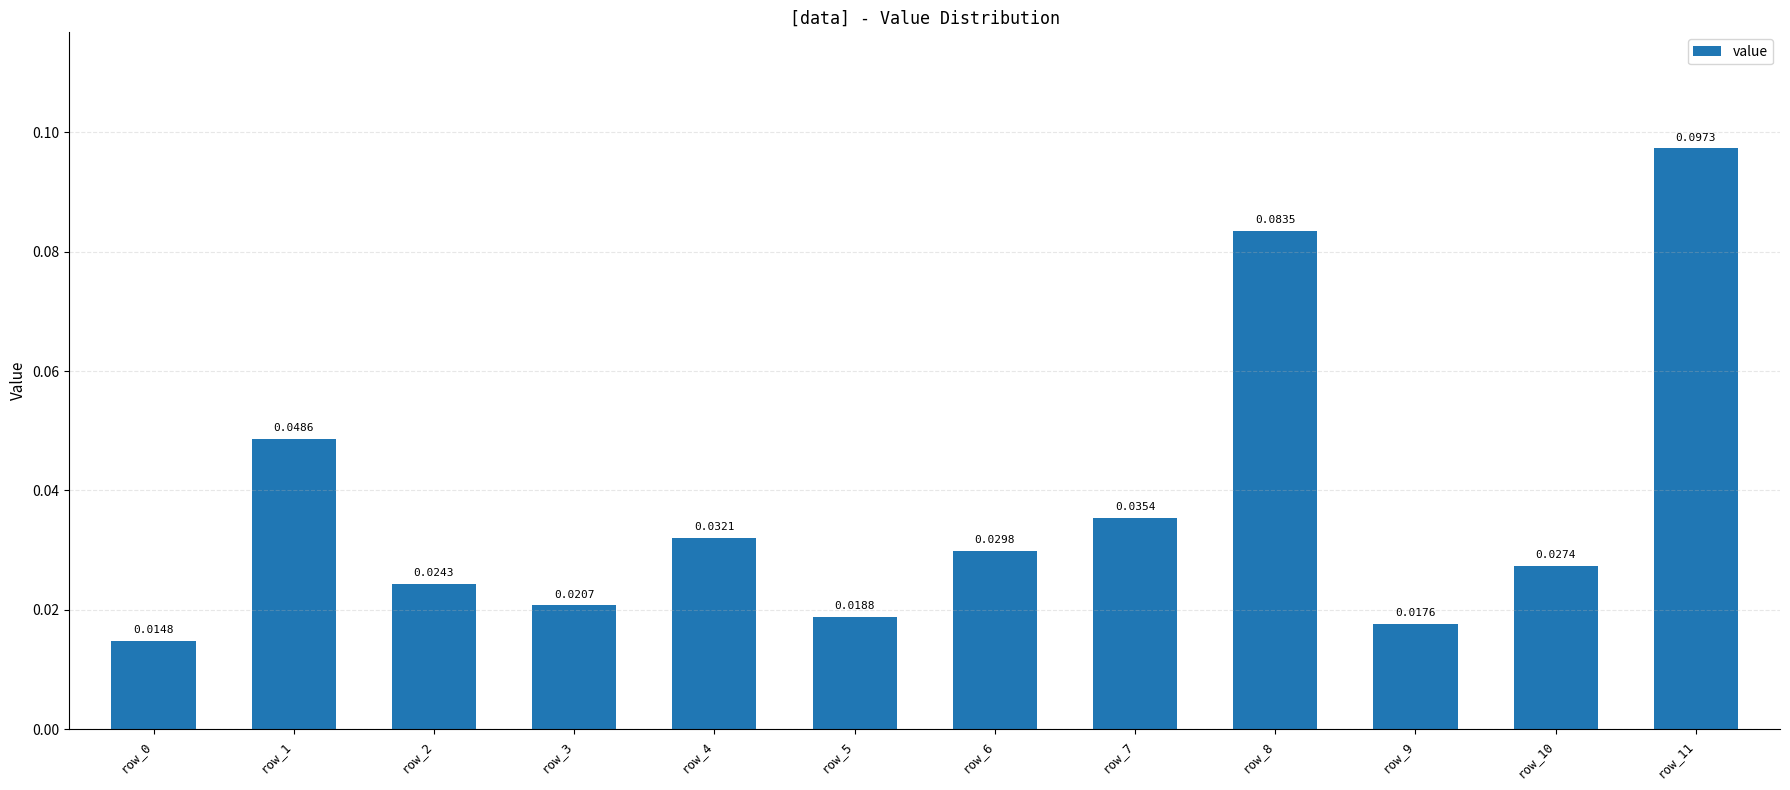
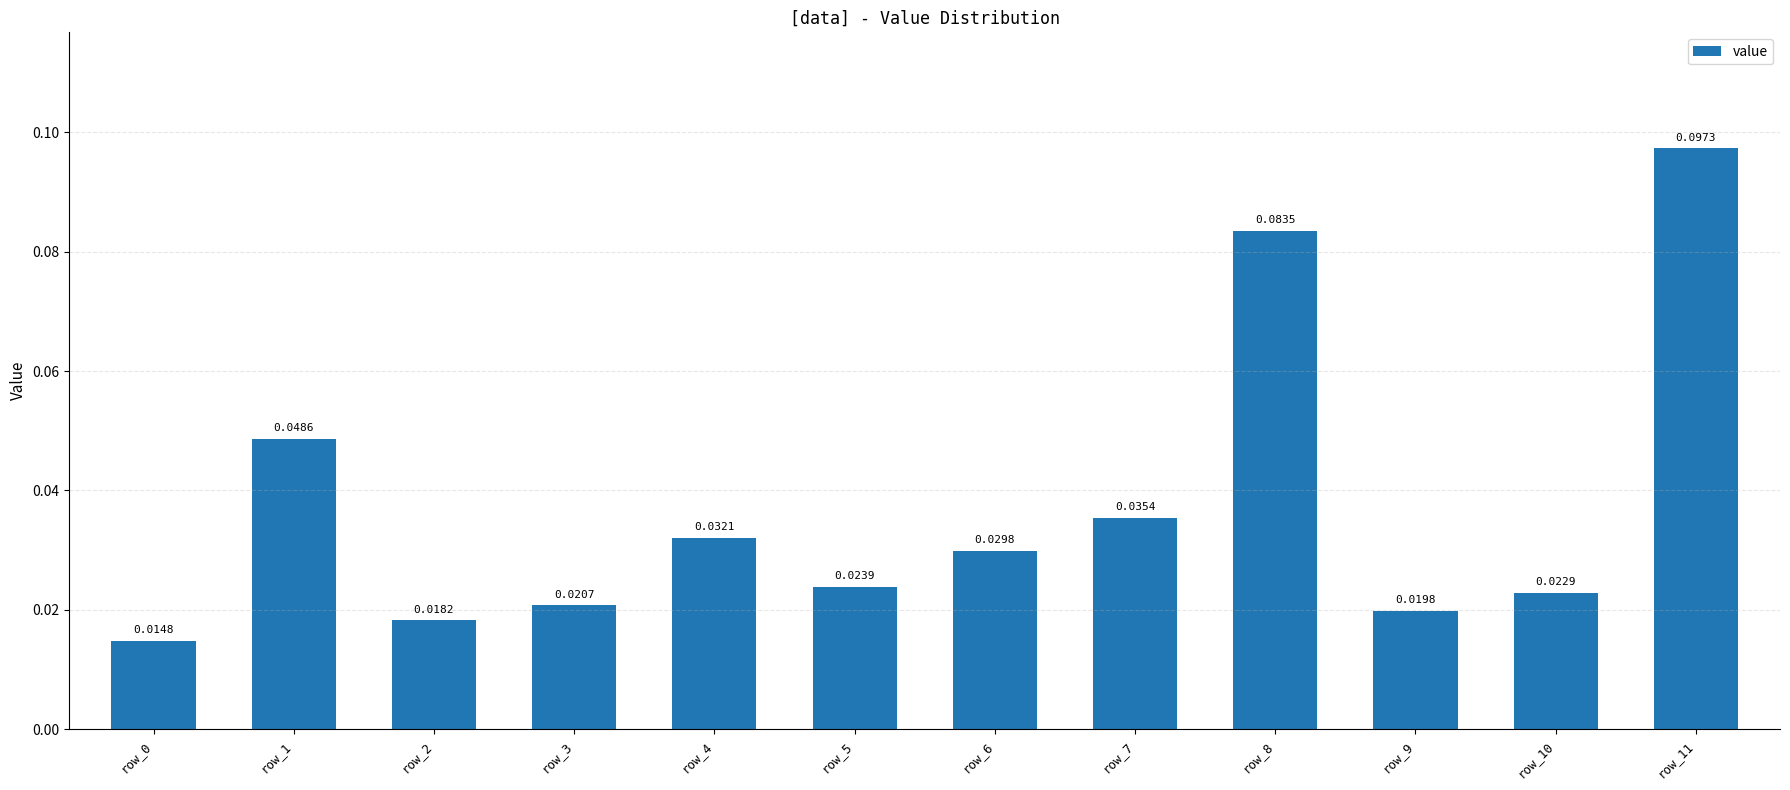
row_2: 0.0243 -> 0.0182
row_5: 0.0188 -> 0.0239
row_9: 0.0176 -> 0.0198
row_10: 0.0274 -> 0.0229
